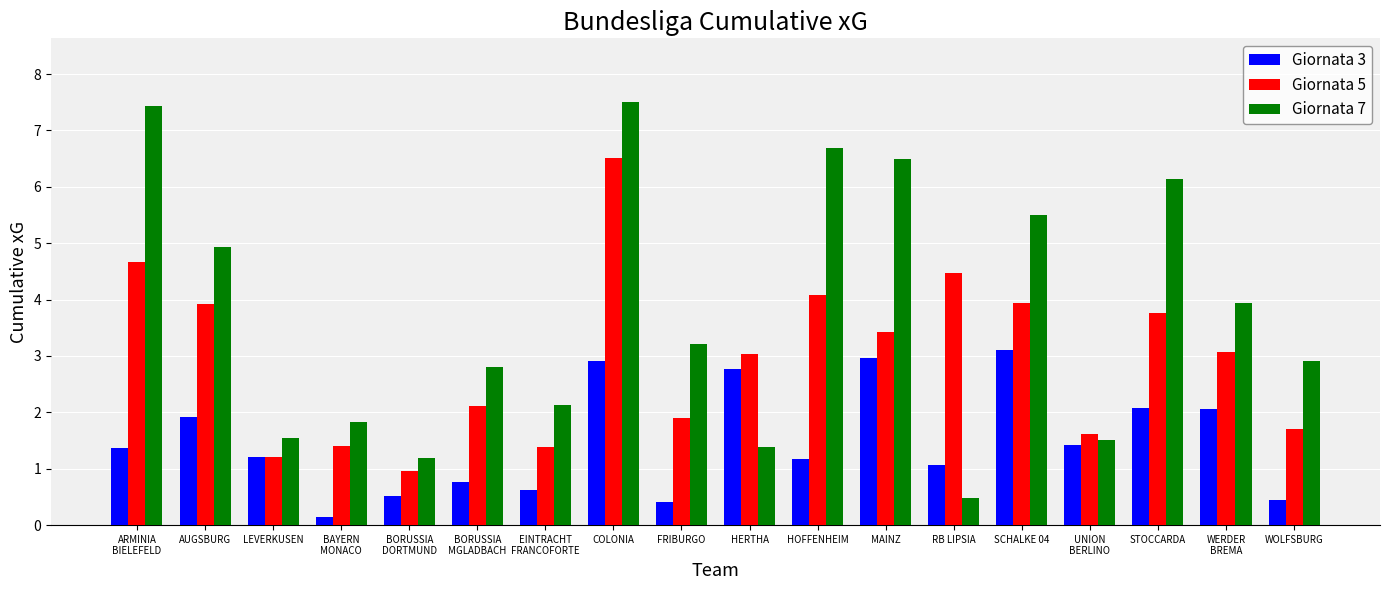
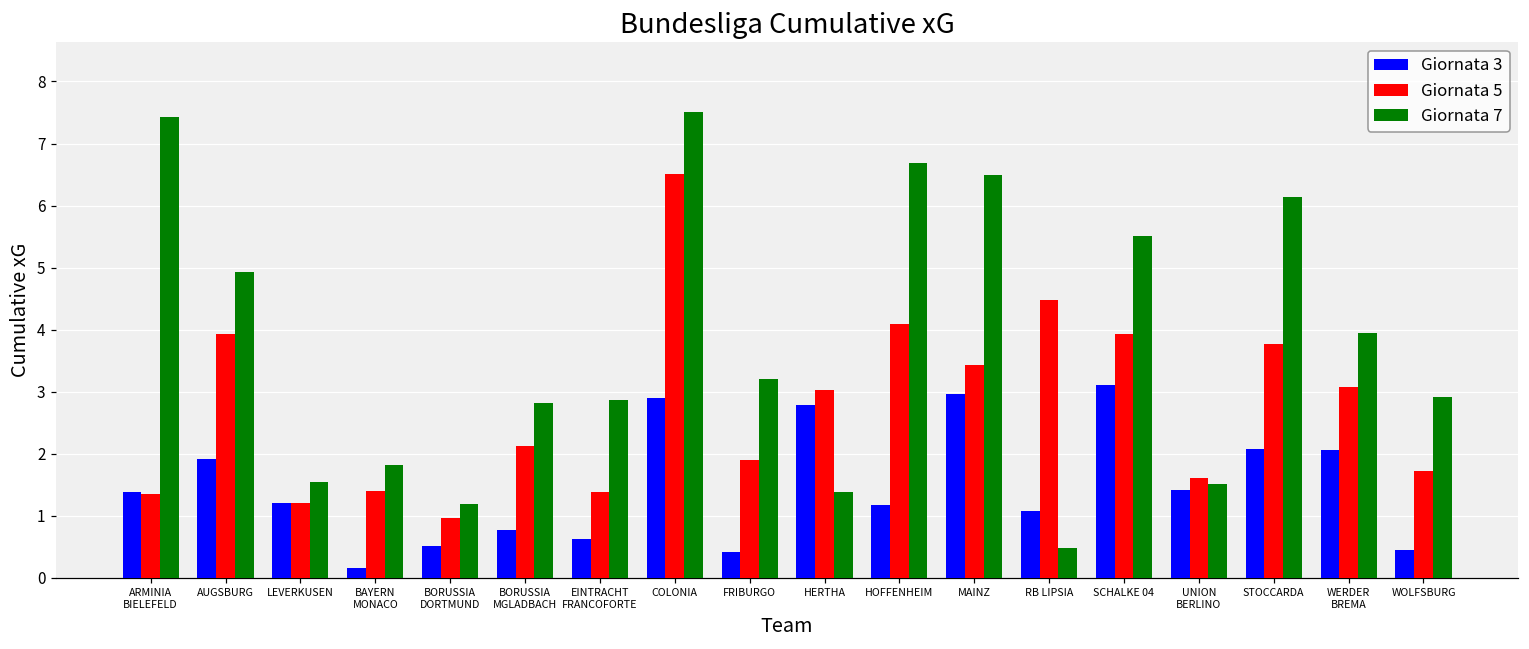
Giornata 5, ARMINIA BIELEFELD: 4.7 -> 1.3
Giornata 7, EINTRACHT FRANCOFORTE: 2.1 -> 2.9
